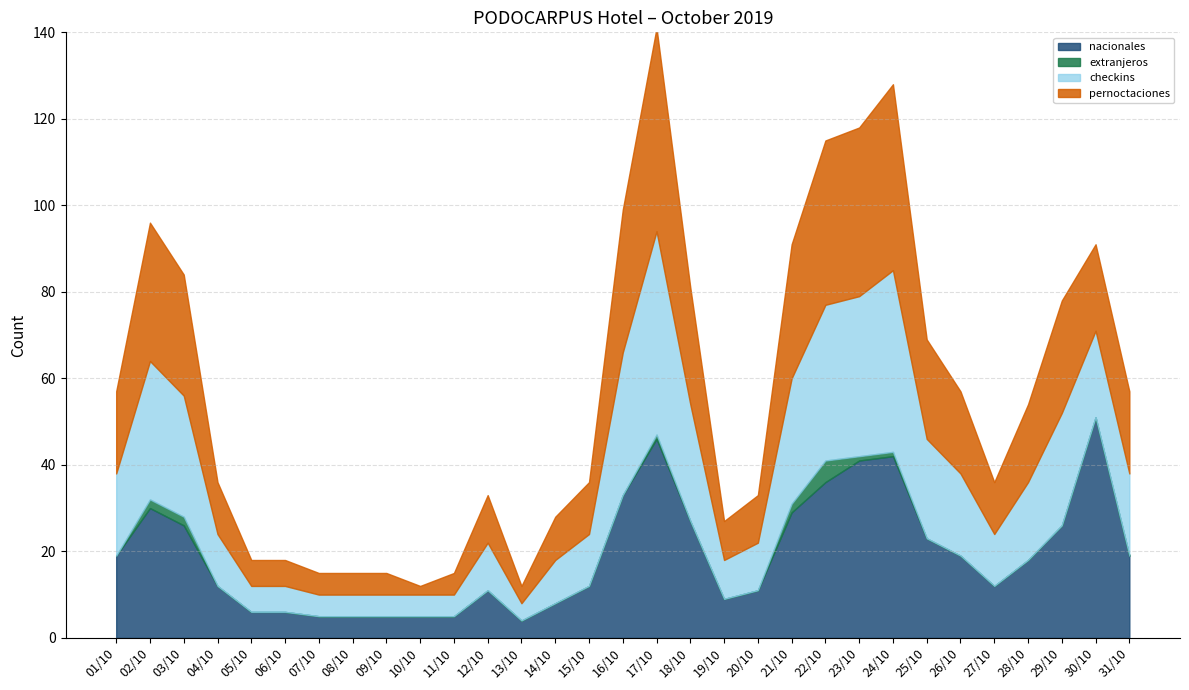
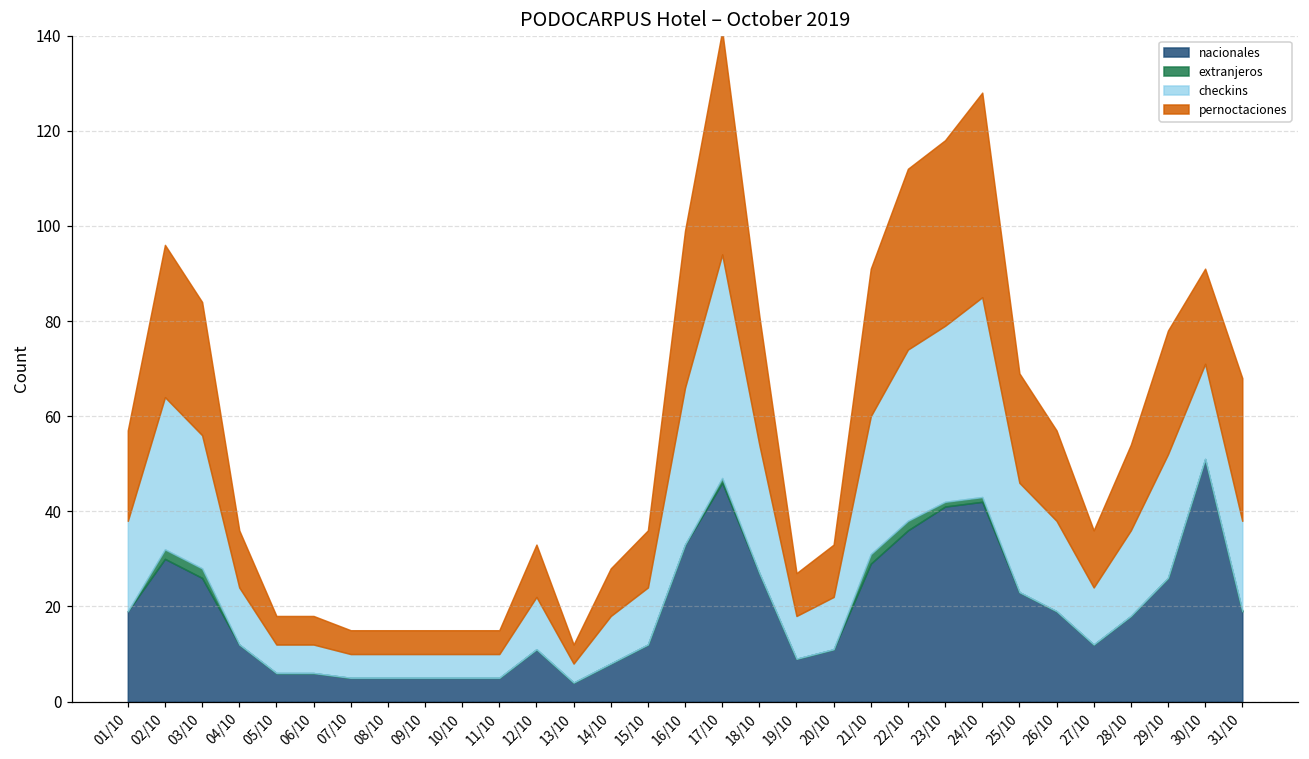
pernoctaciones, 10/10: 2 -> 5
extranjeros, 22/10: 5 -> 2
pernoctaciones, 31/10: 19 -> 30
